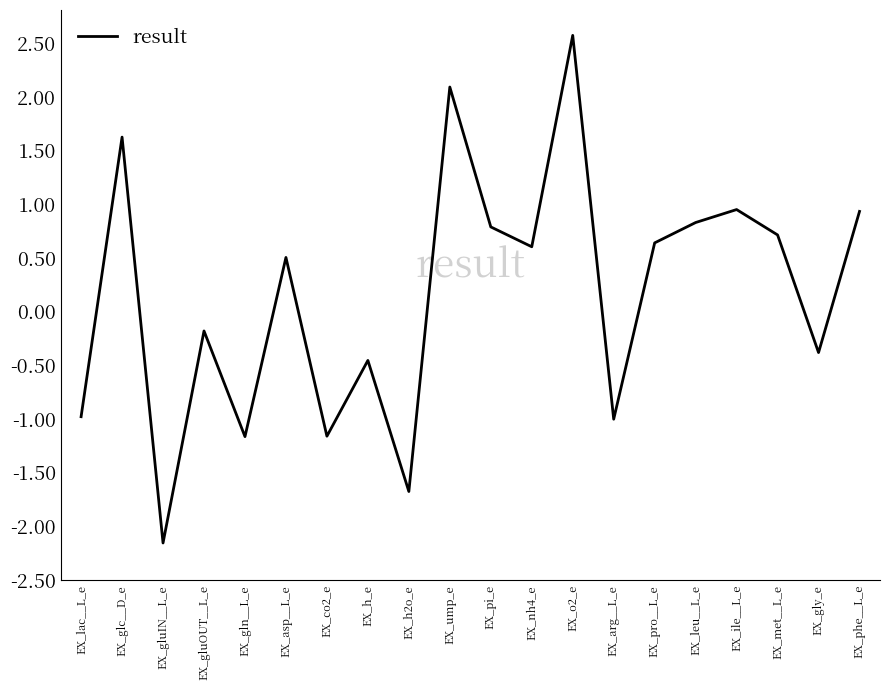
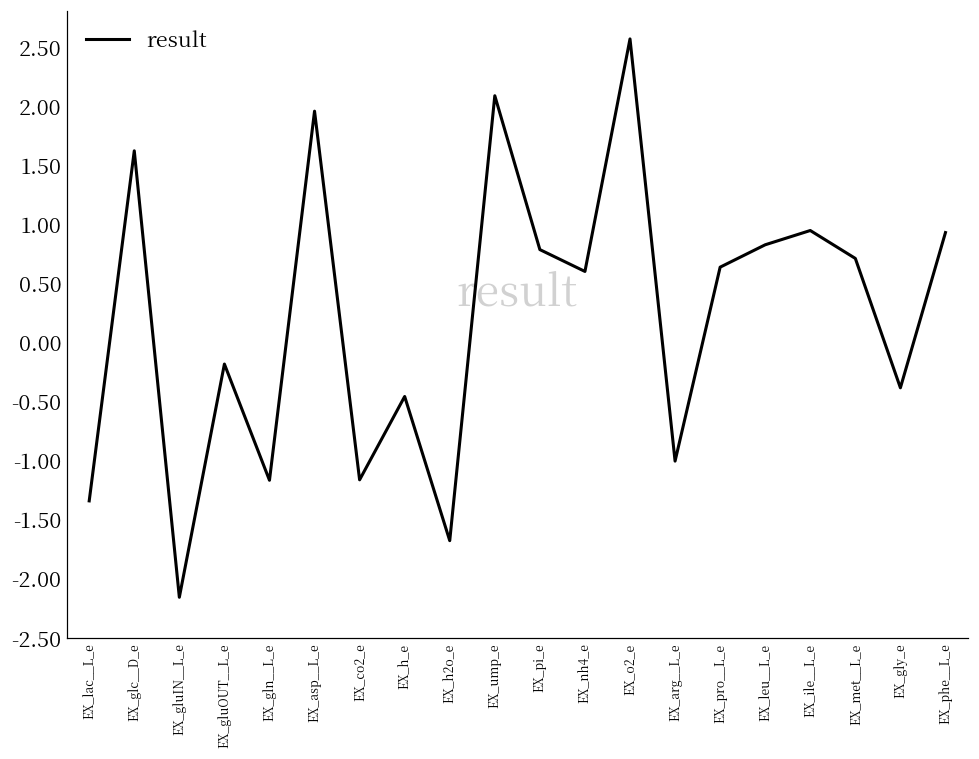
EX_lac__L_e: -0.98 -> -1.34
EX_asp__L_e: 0.51 -> 1.96
